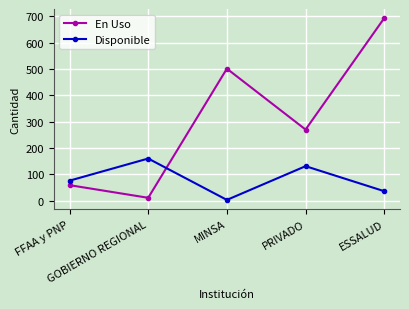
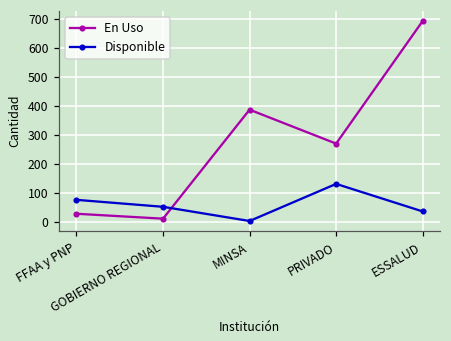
En Uso, FFAA y PNP: 60 -> 30
Disponible, GOBIERNO REGIONAL: 160 -> 50
En Uso, MINSA: 500 -> 390
